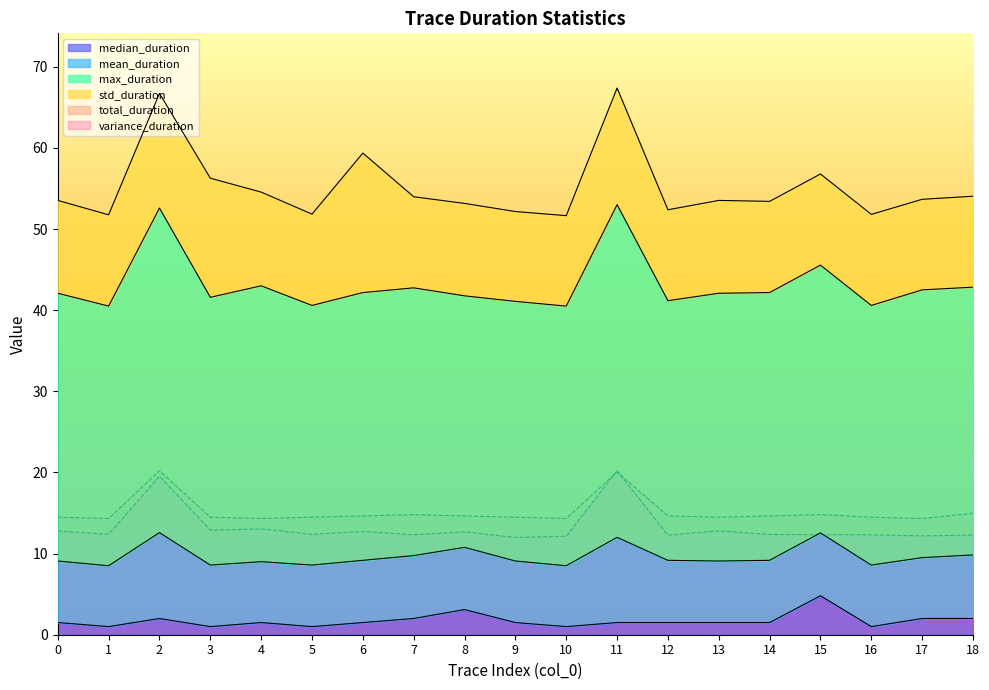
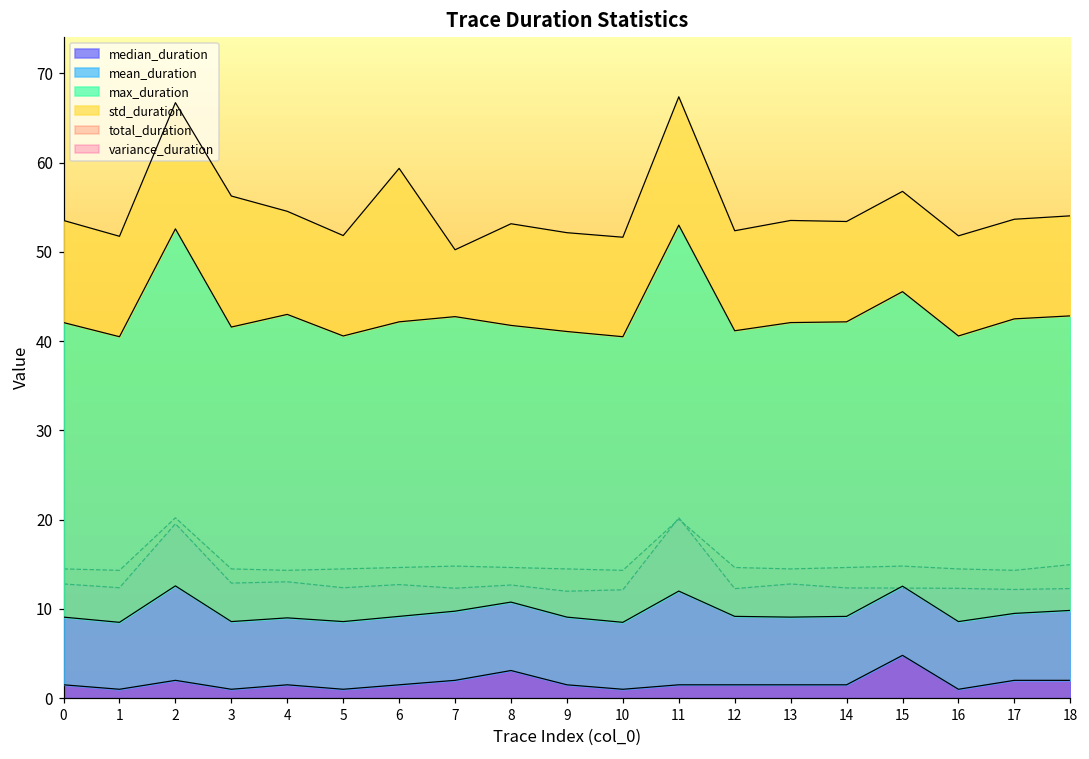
std_duration, 7: 11 -> 7
